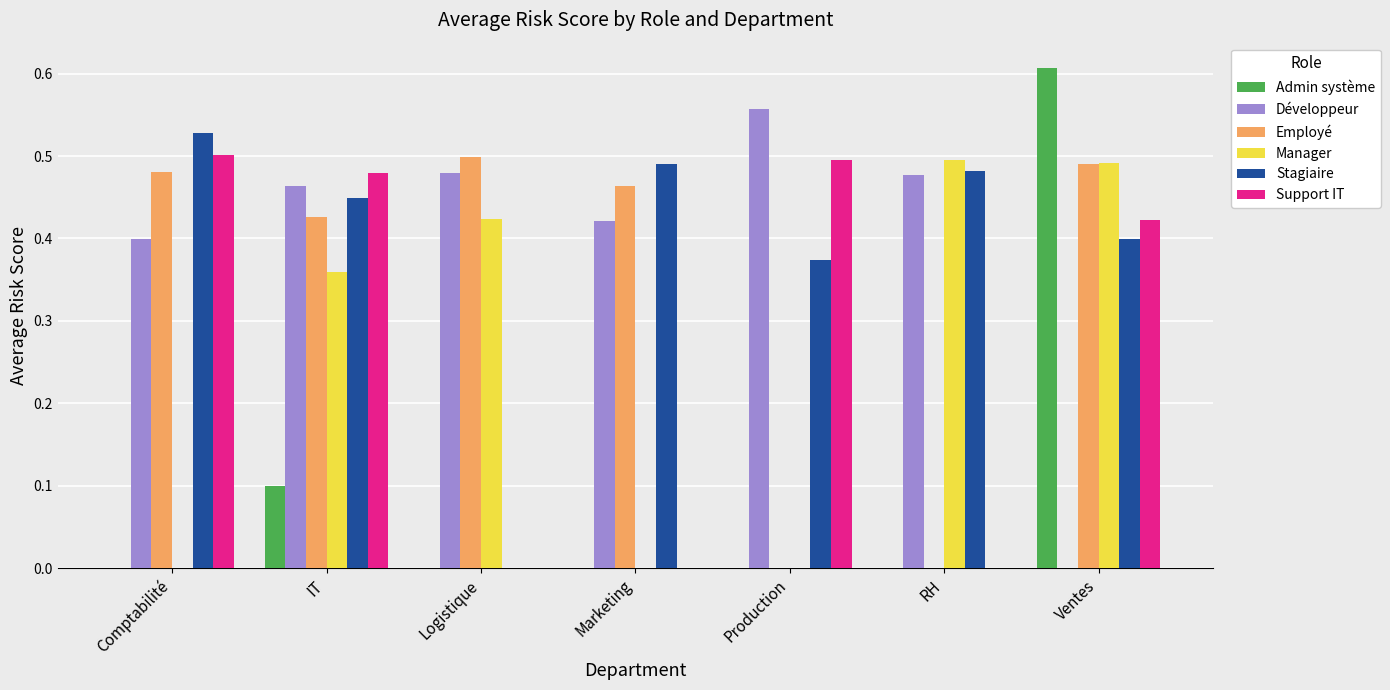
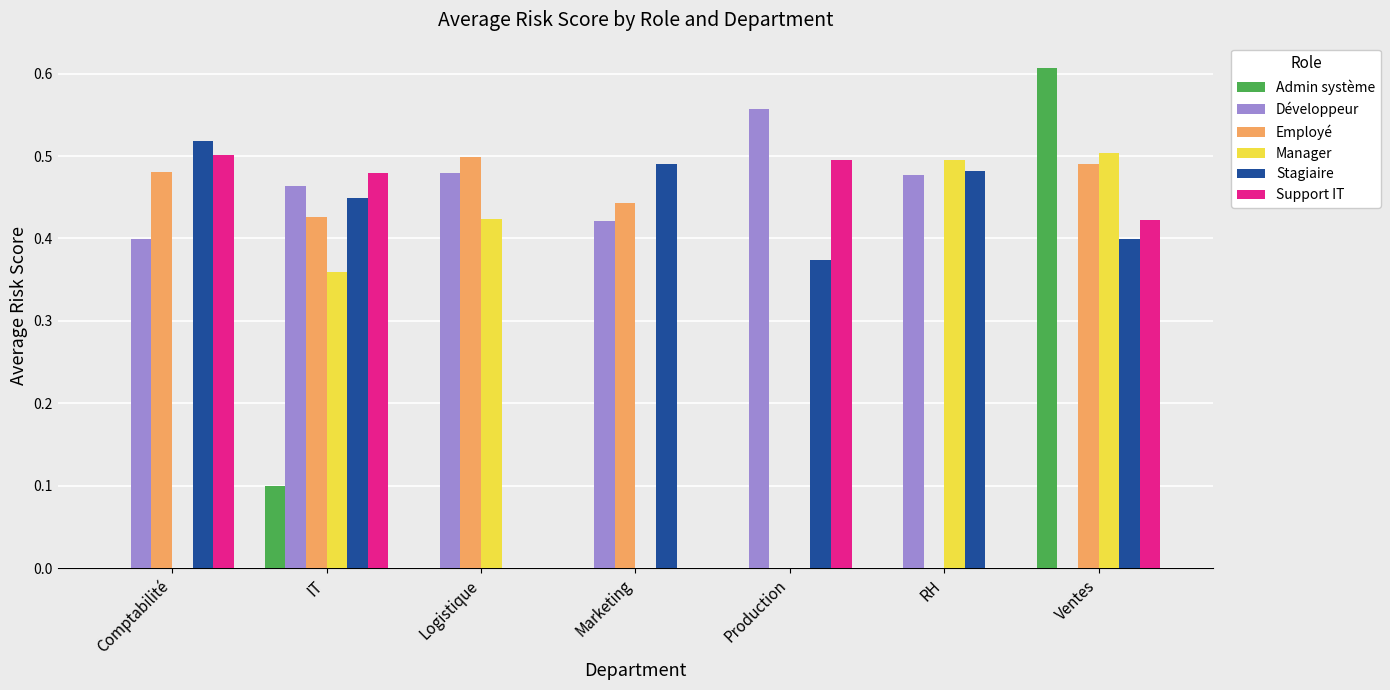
Stagiaire, Comptabilité: 0.53 -> 0.52
Employé, Marketing: 0.46 -> 0.44
Manager, Ventes: 0.49 -> 0.50
